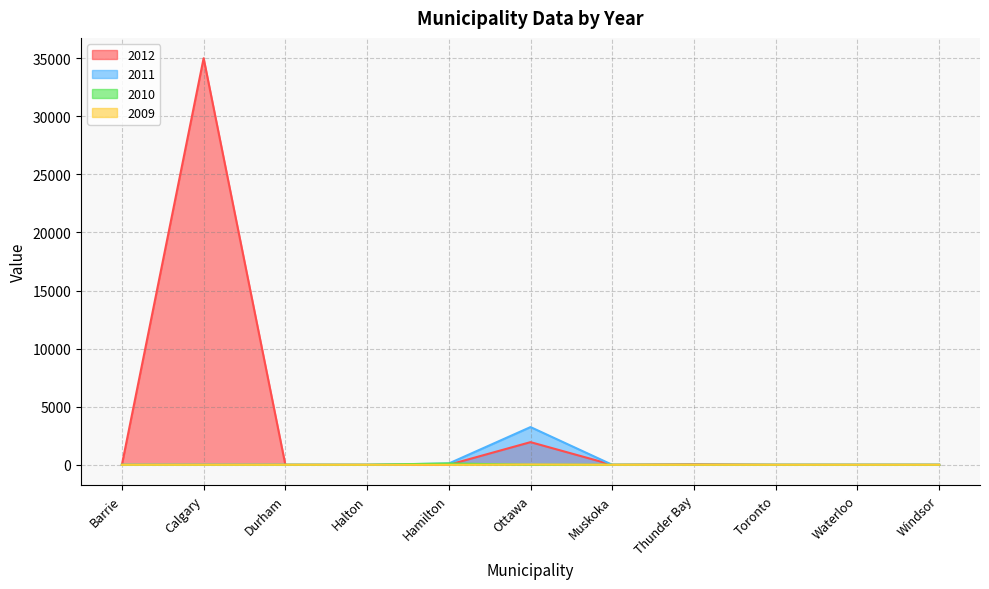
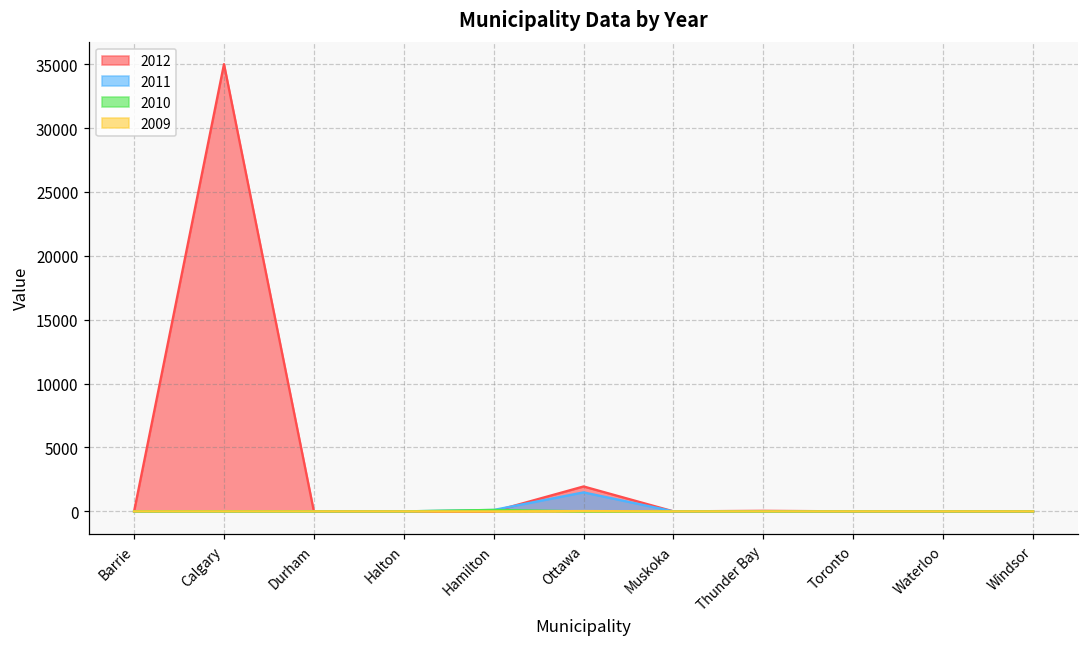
2011, Ottawa: 3200 -> 1500
